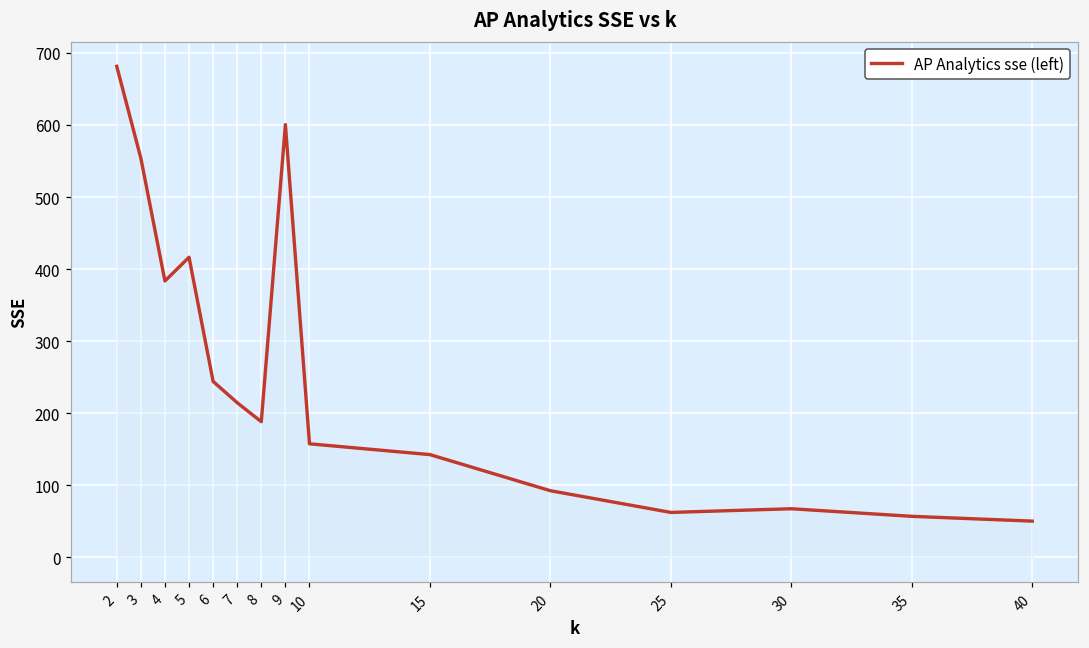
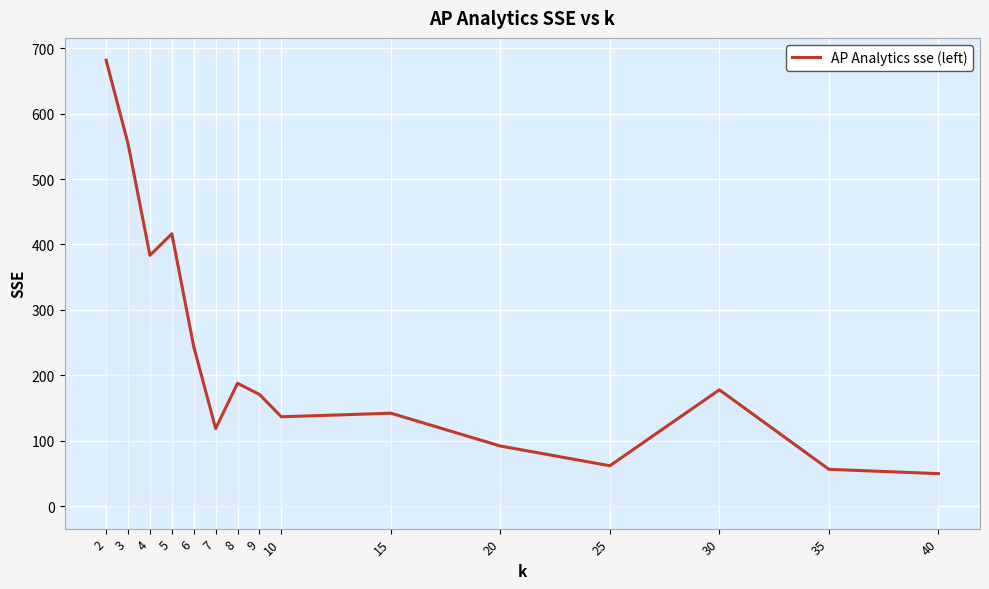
7: 210 -> 120
9: 600 -> 170
10: 160 -> 140
30: 70 -> 180
